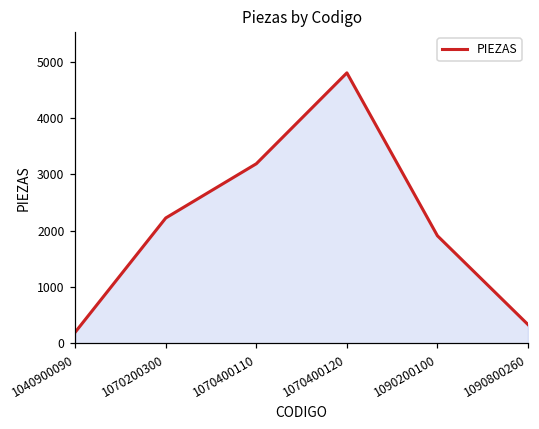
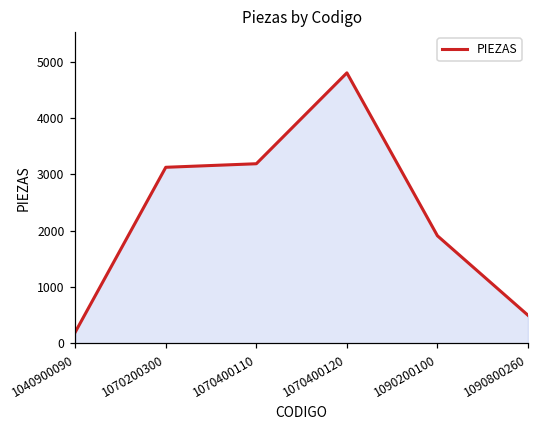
1070200300: 2200 -> 3100
1090800260: 300 -> 500
